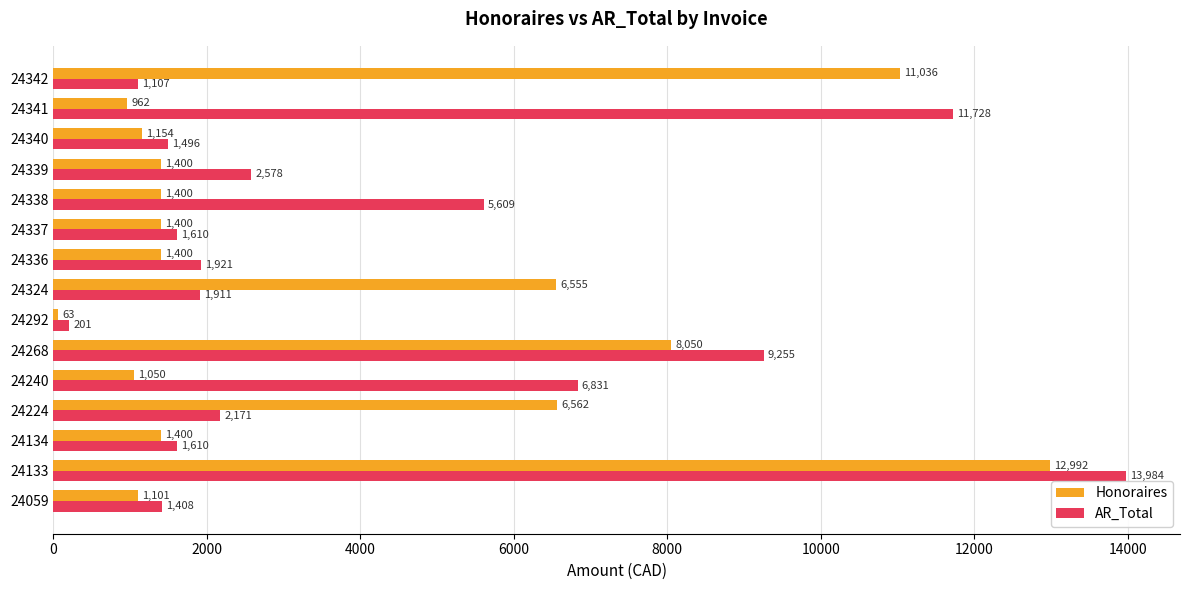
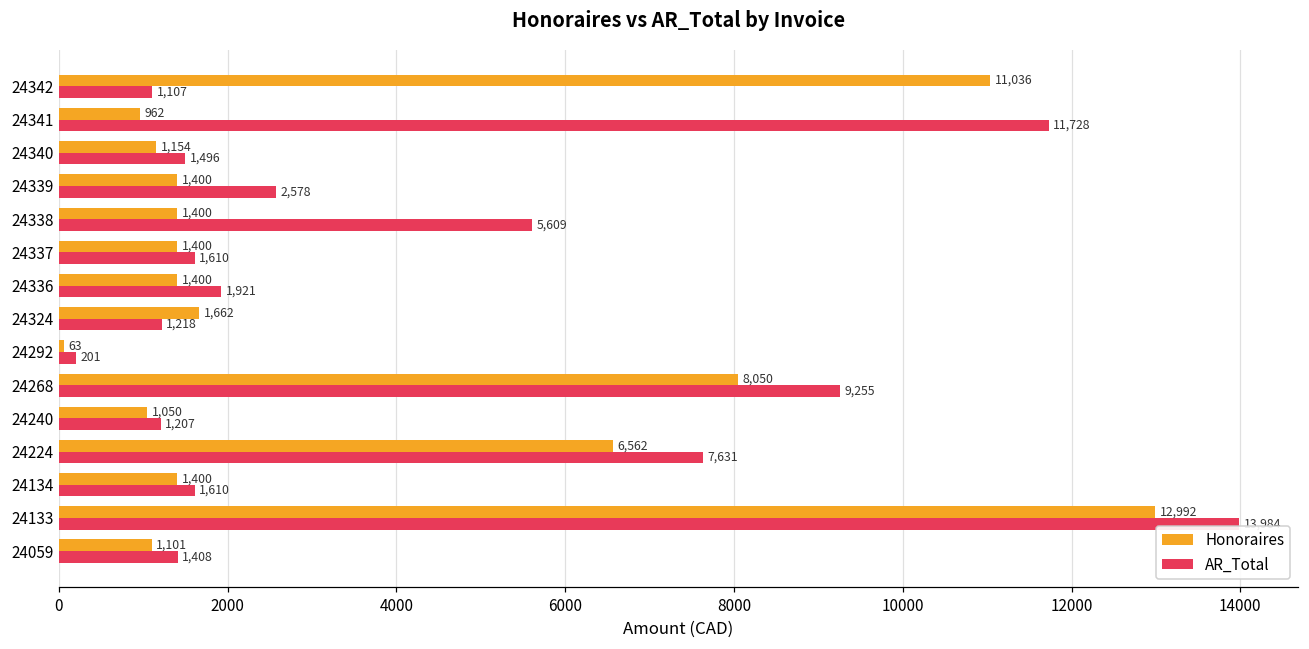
Honoraires, 24324: 6,555 -> 1,662
AR_Total, 24324: 1,911 -> 1,218
AR_Total, 24240: 6,831 -> 1,207
AR_Total, 24224: 2,171 -> 7,631
